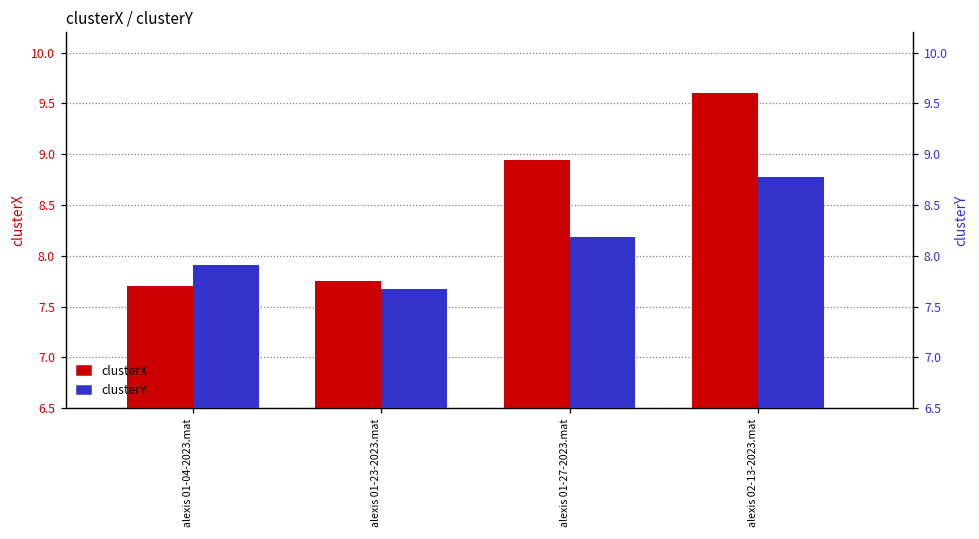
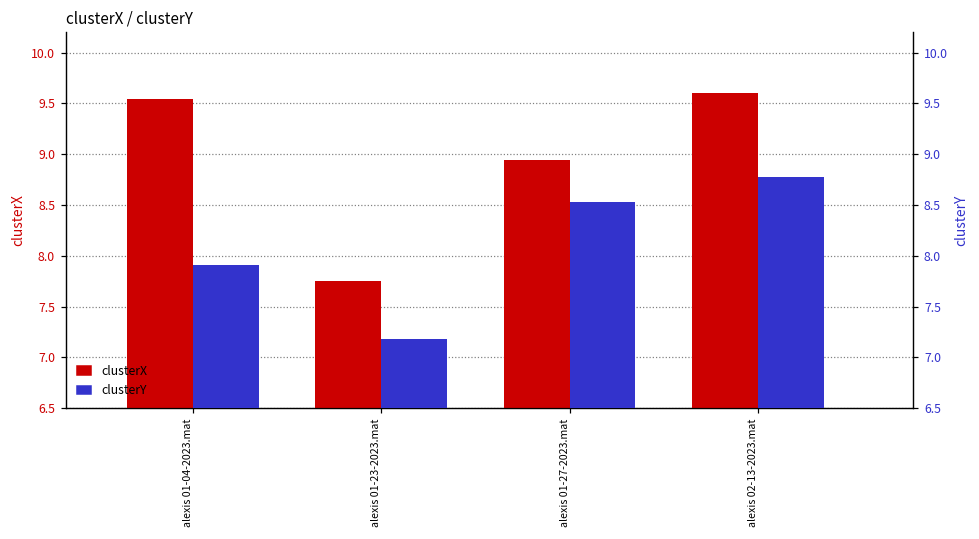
clusterX, alexis 01-04-2023.mat: 7.7 -> 9.5
clusterY, alexis 01-23-2023.mat: 7.7 -> 7.2
clusterY, alexis 01-27-2023.mat: 8.2 -> 8.5
